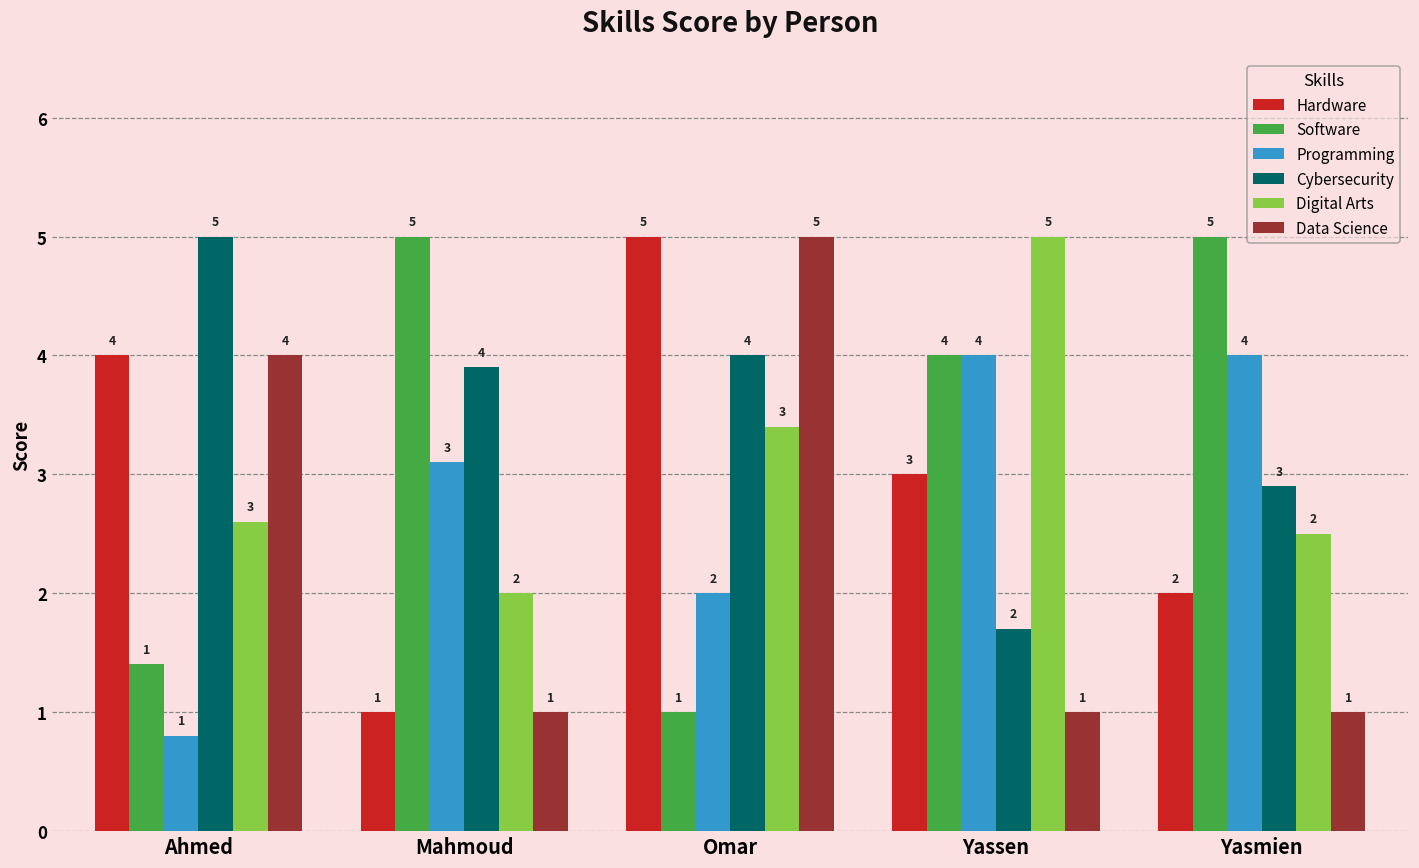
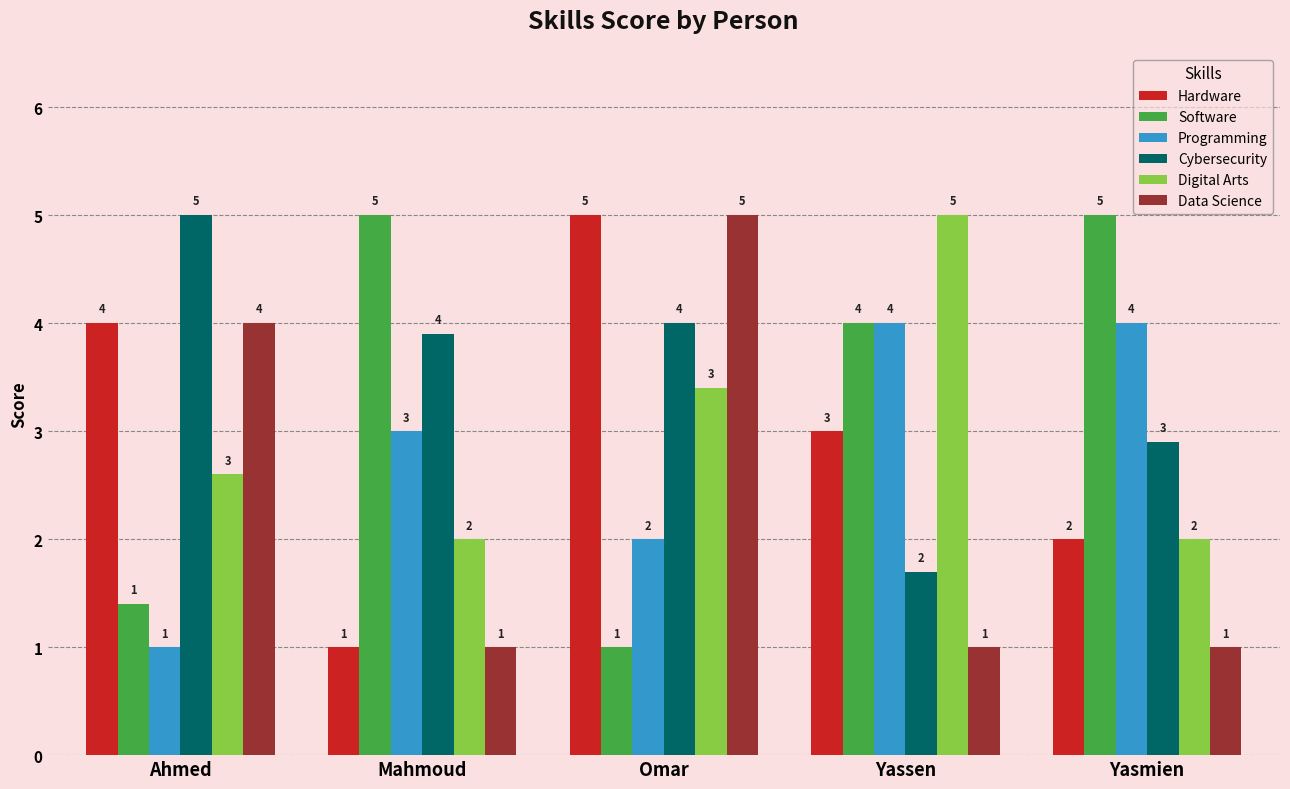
Programming, Ahmed: 0.8 -> 1.0
Programming, Mahmoud: 3.1 -> 3.0
Digital Arts, Yasmien: 2.5 -> 2.0
